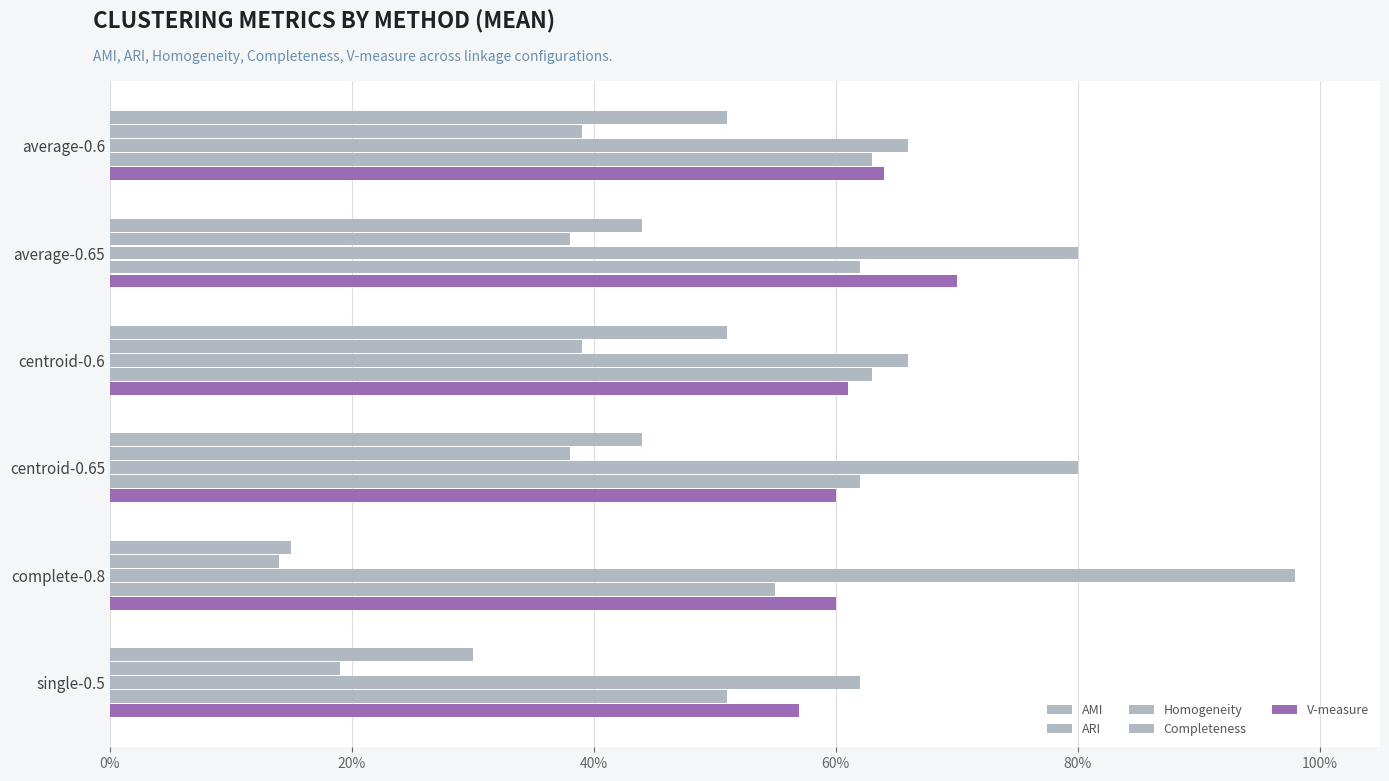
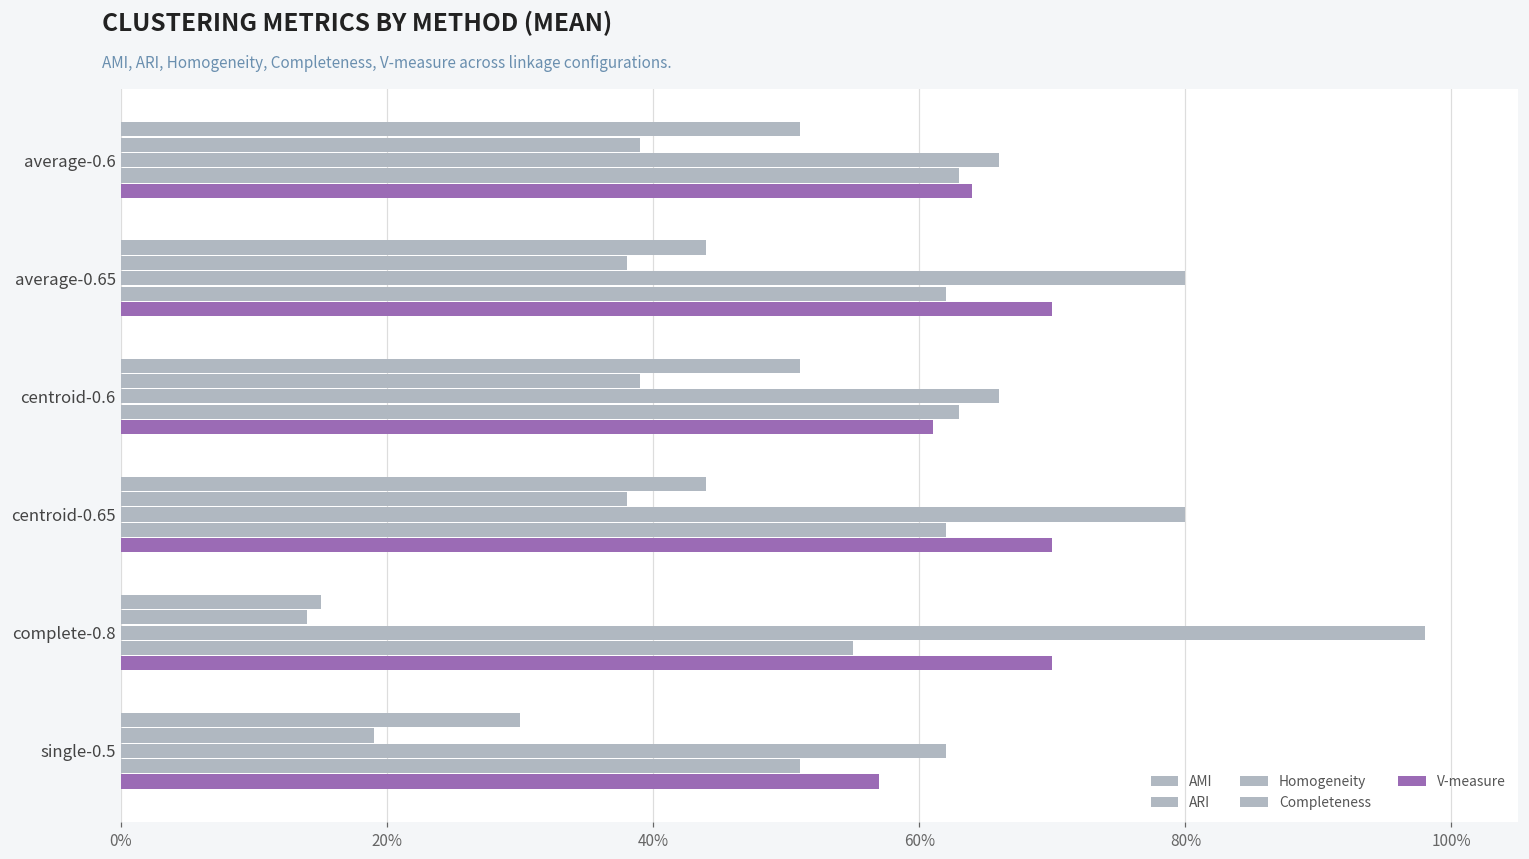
V-measure, centroid-0.65: 60.0% -> 70.0%
V-measure, complete-0.8: 60.0% -> 70.0%
